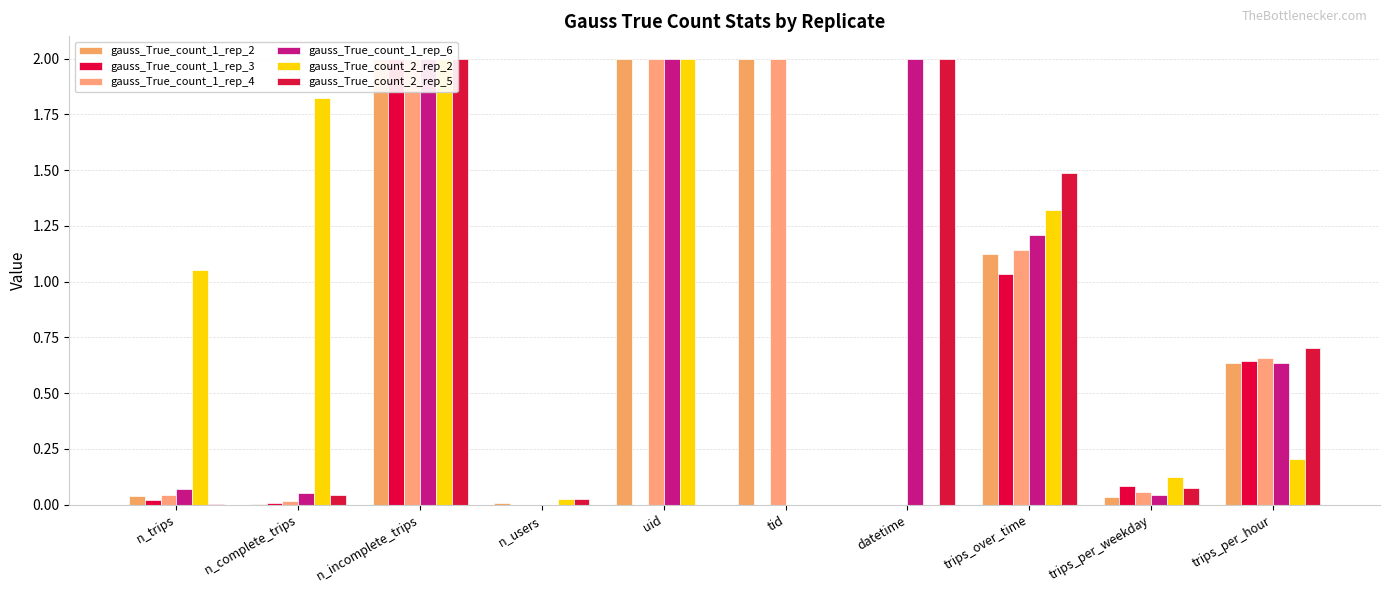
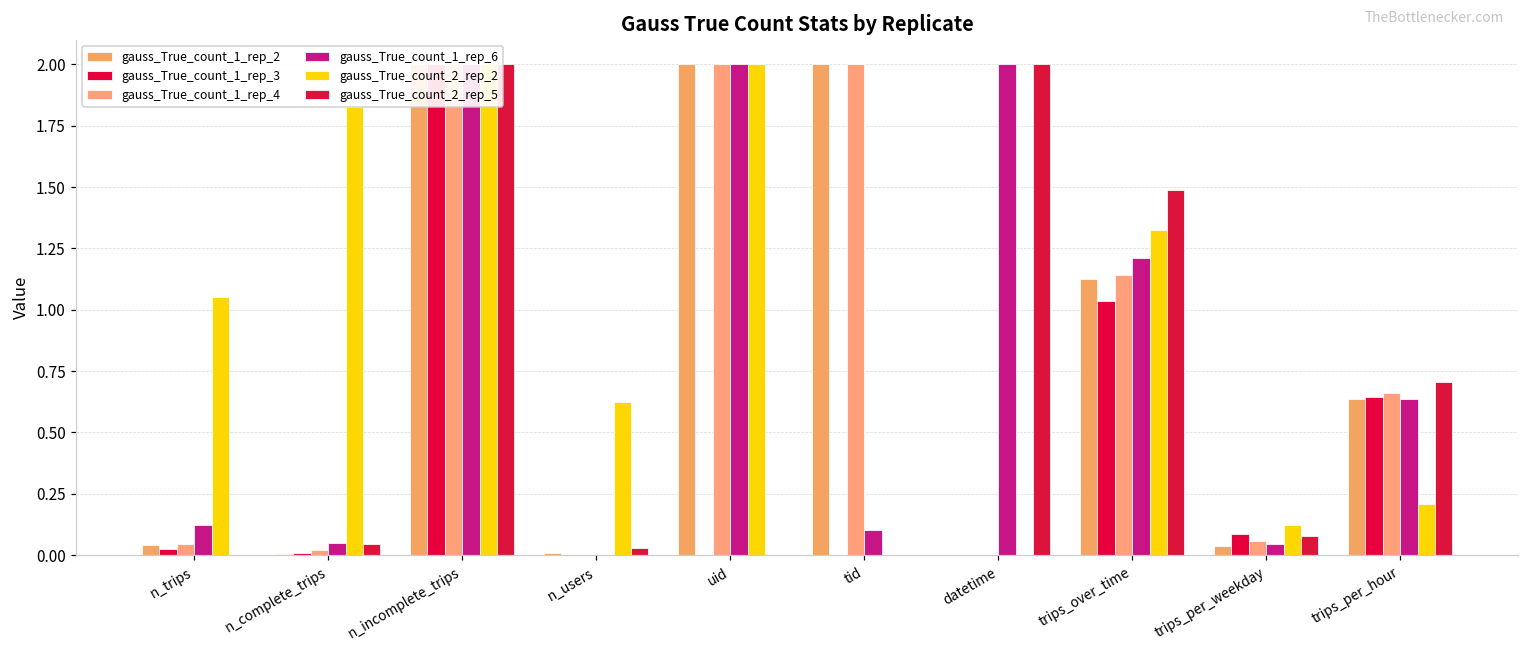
gauss_True_count_1_rep_6, n_trips: 0.07 -> 0.12
gauss_True_count_2_rep_2, n_users: 0.03 -> 0.62
gauss_True_count_1_rep_6, tid: 0.0 -> 0.1
